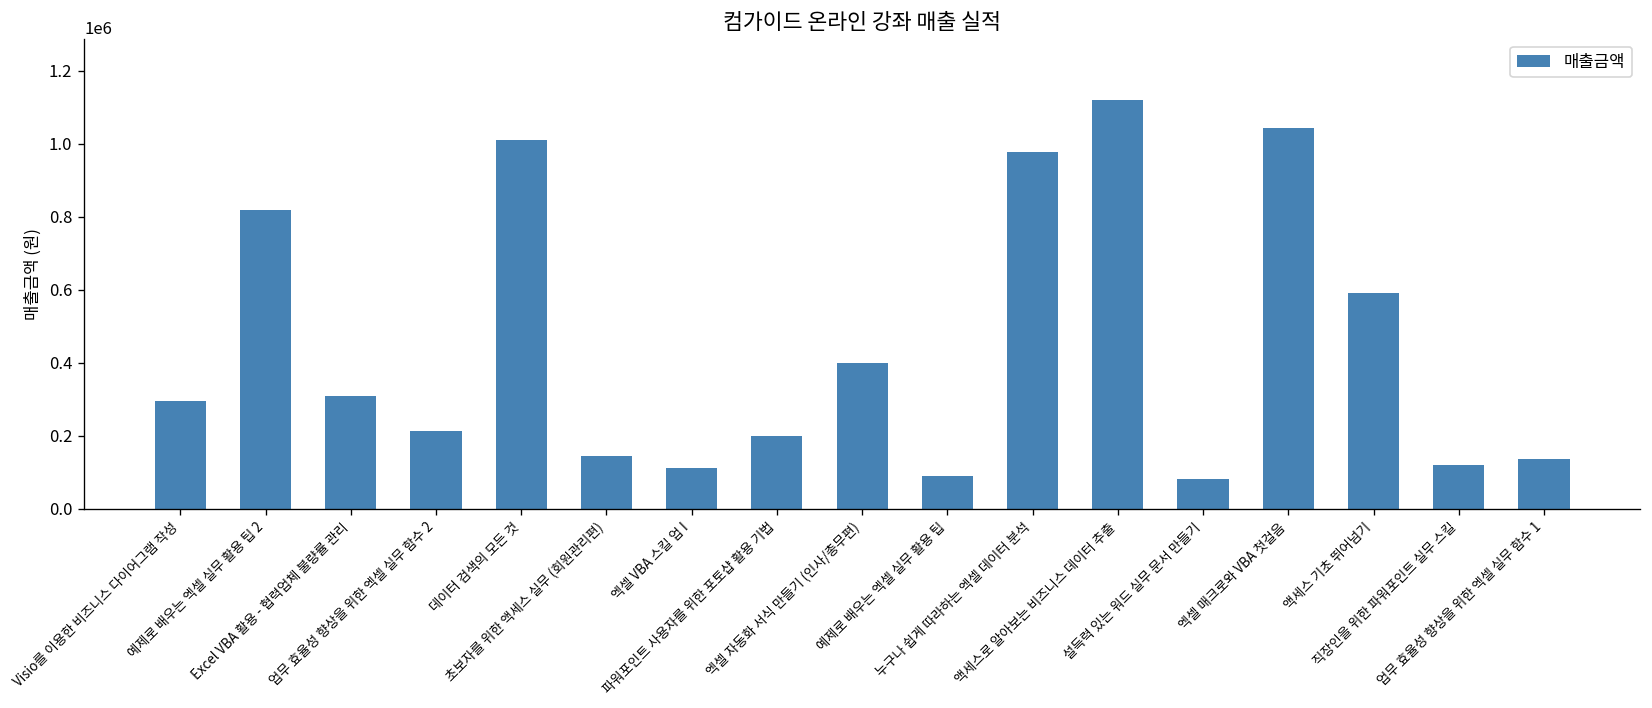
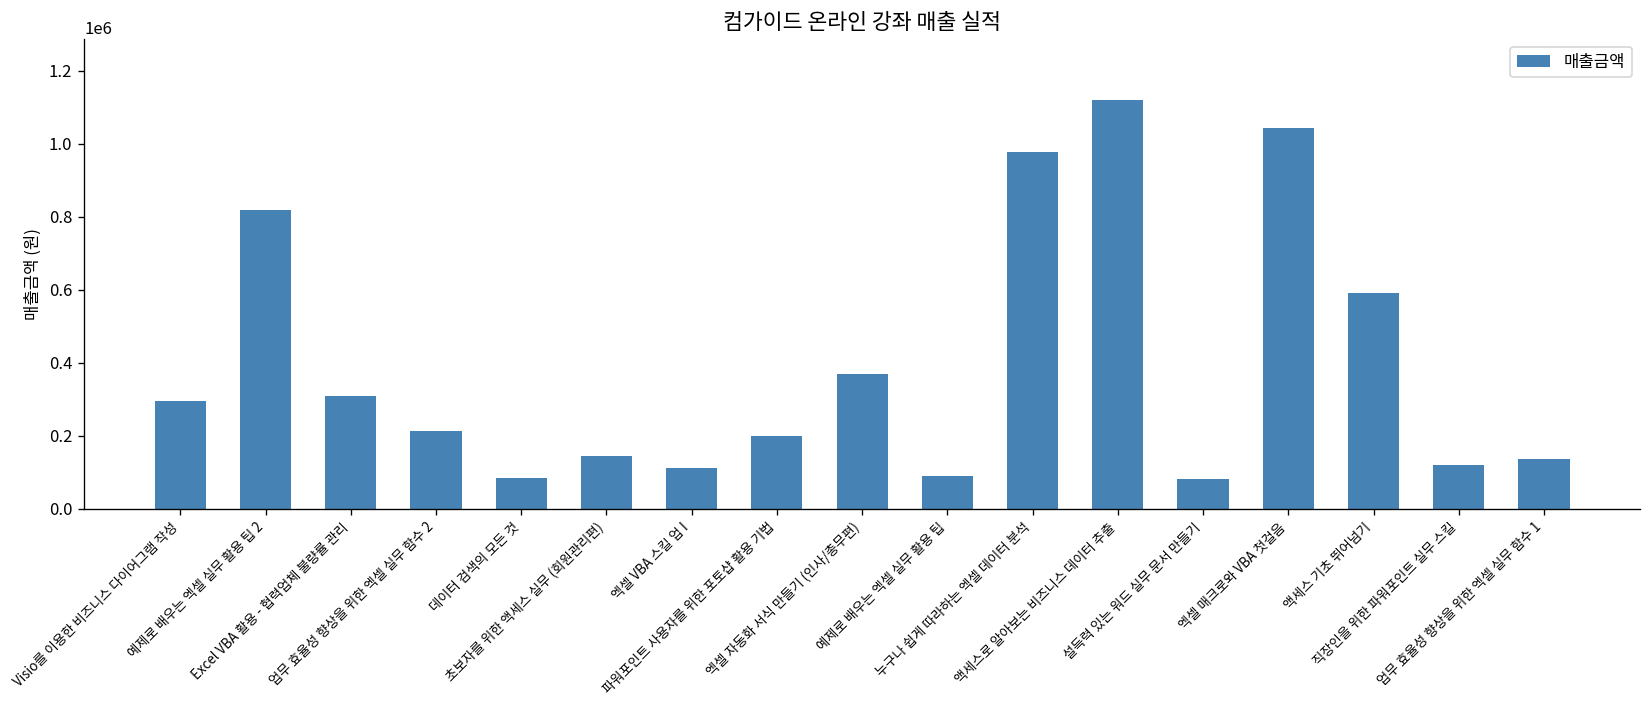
데이터 검색의 모든 것: 1010000 -> 80000
엑셀 자동화 서식 만들기 (인사/총무편): 400000 -> 370000
